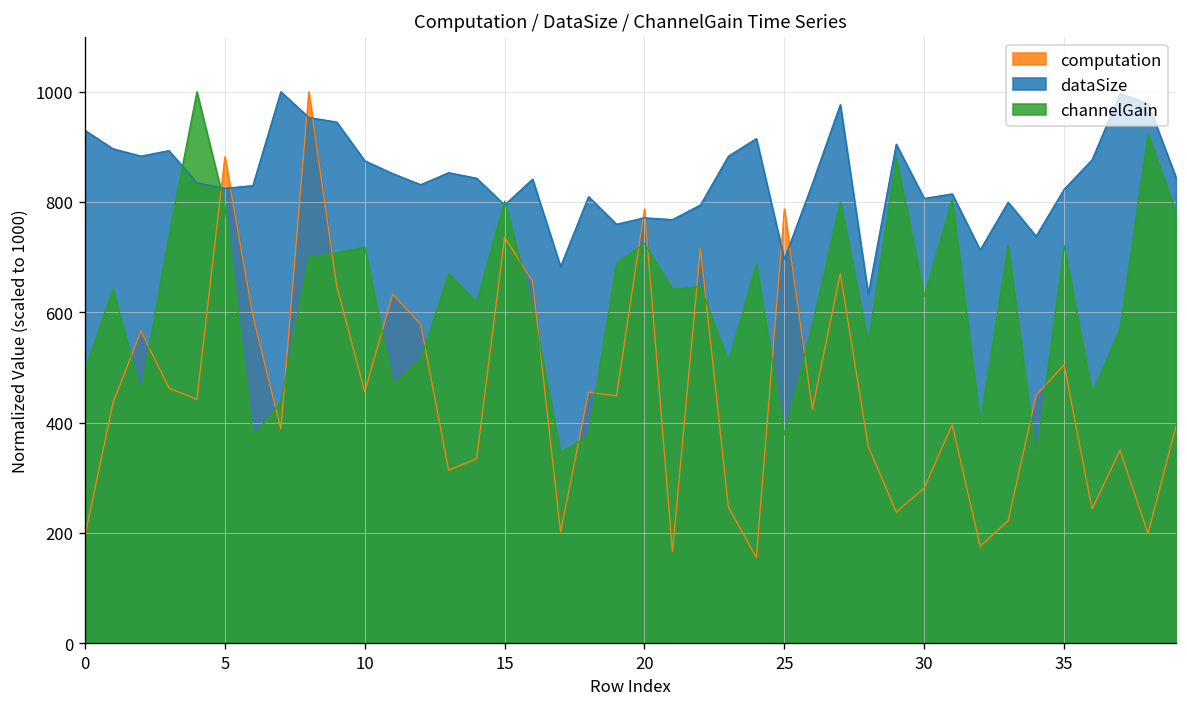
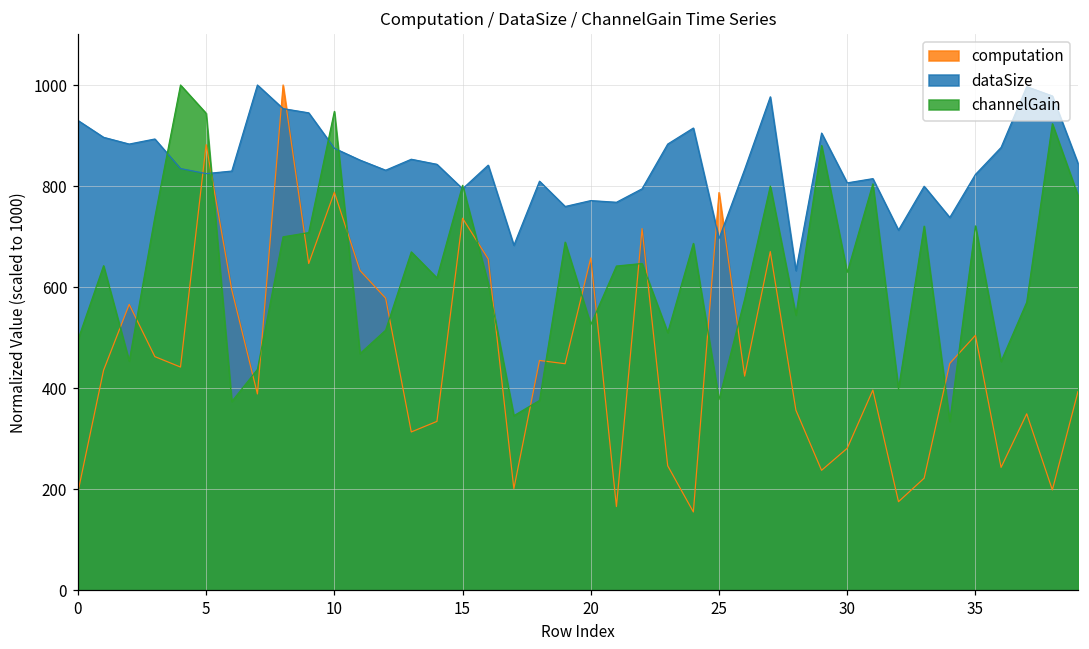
channelGain, 5: 790 -> 940
computation, 10: 460 -> 790
channelGain, 10: 720 -> 950
computation, 20: 790 -> 660
channelGain, 20: 720 -> 530
